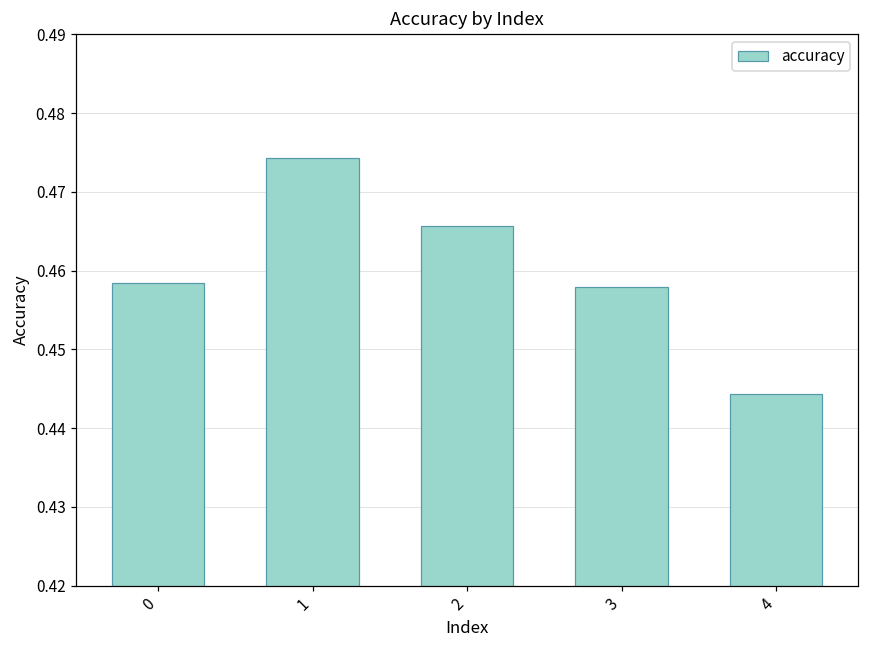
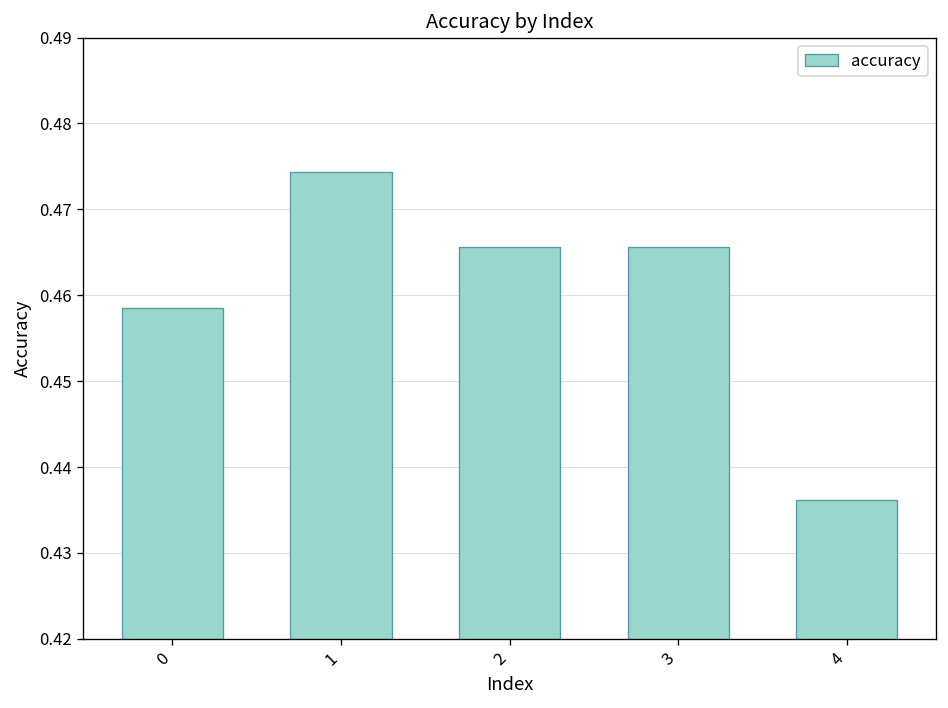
3: 0.458 -> 0.466
4: 0.444 -> 0.436
